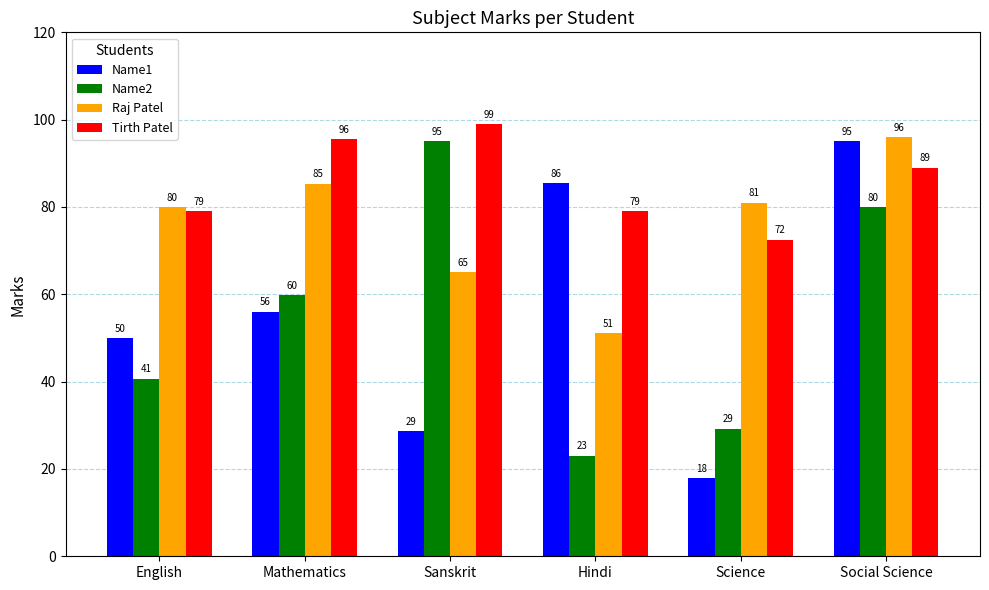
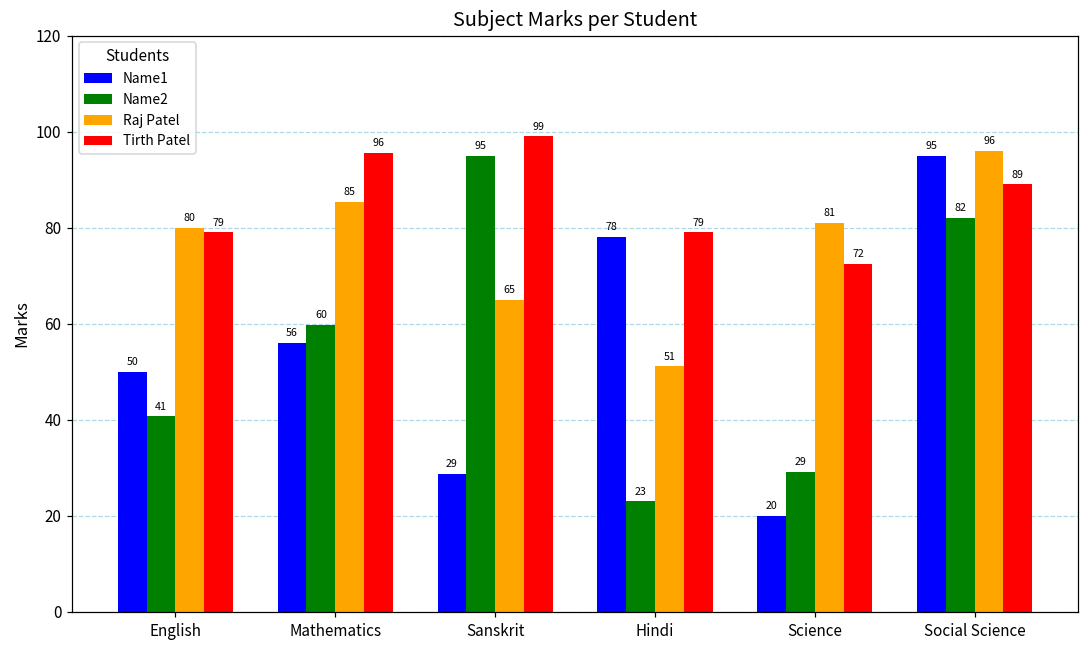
Name1, Hindi: 86 -> 78
Name1, Science: 18 -> 20
Name2, Social Science: 80 -> 82
